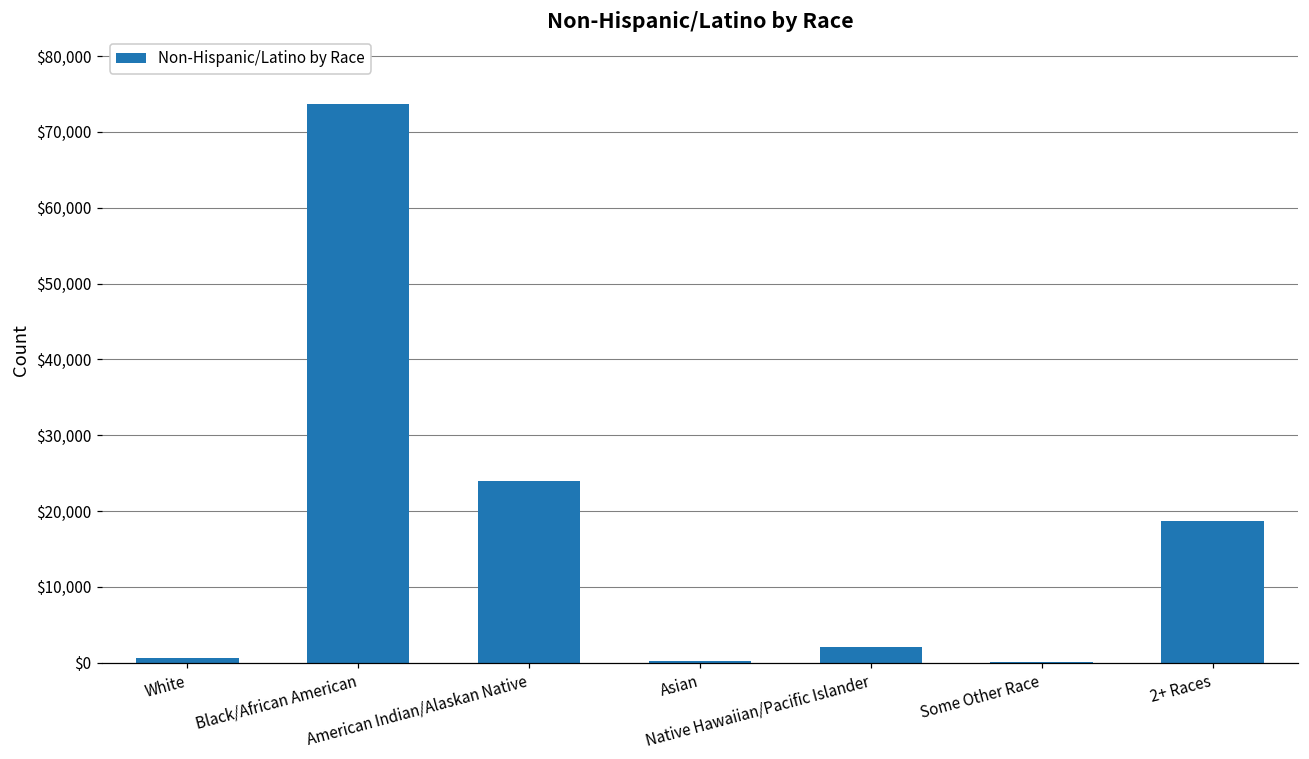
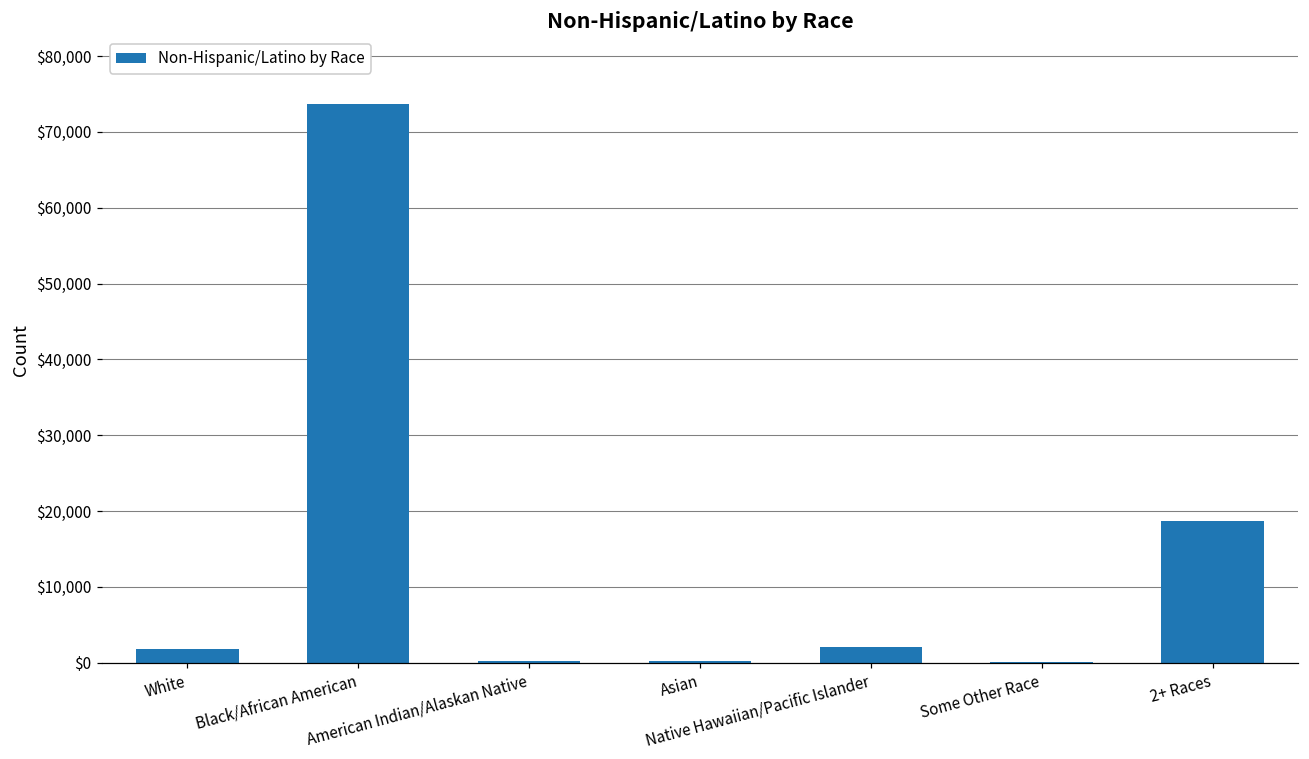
White: $1,000 -> $2,000
American Indian/Alaskan Native: $24,000 -> $0
